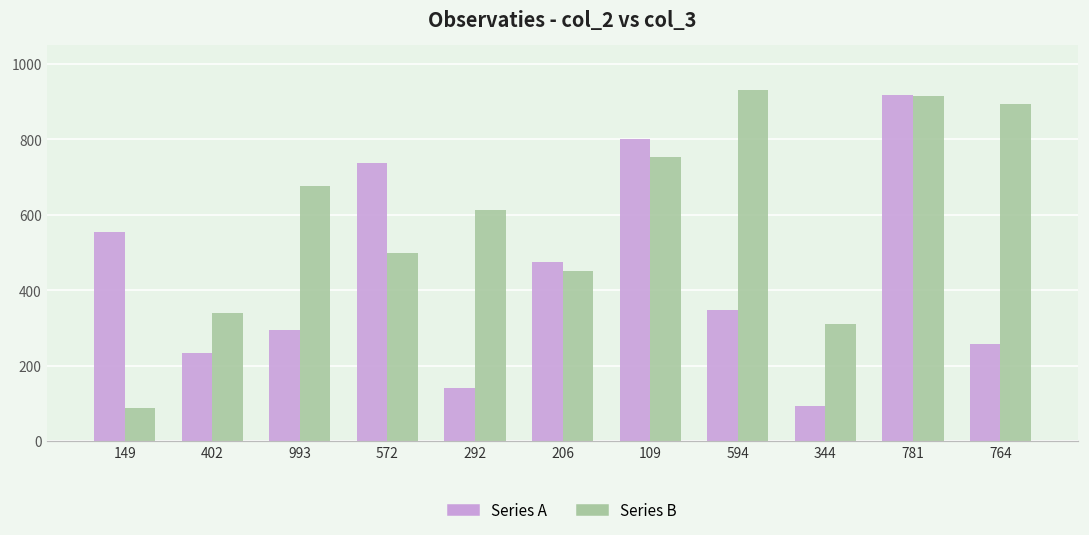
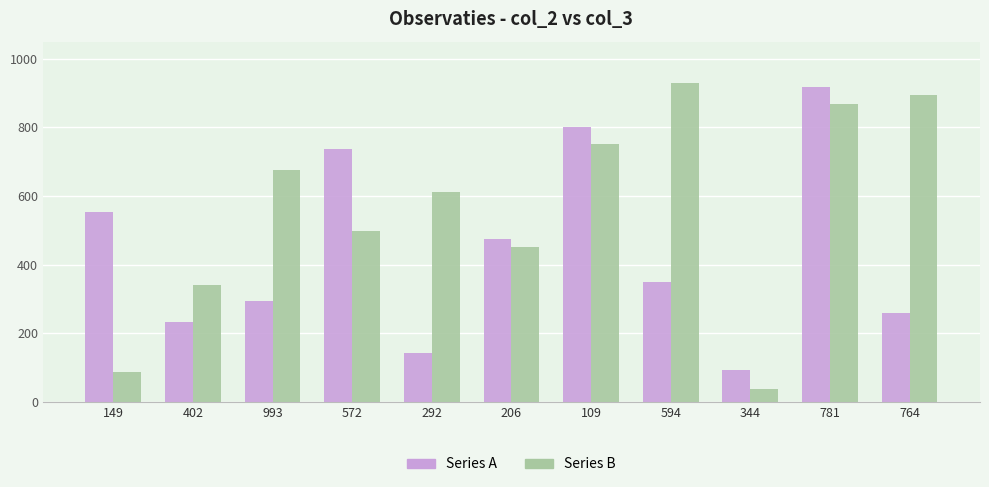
Series B, 344: 310 -> 40
Series B, 781: 910 -> 870
